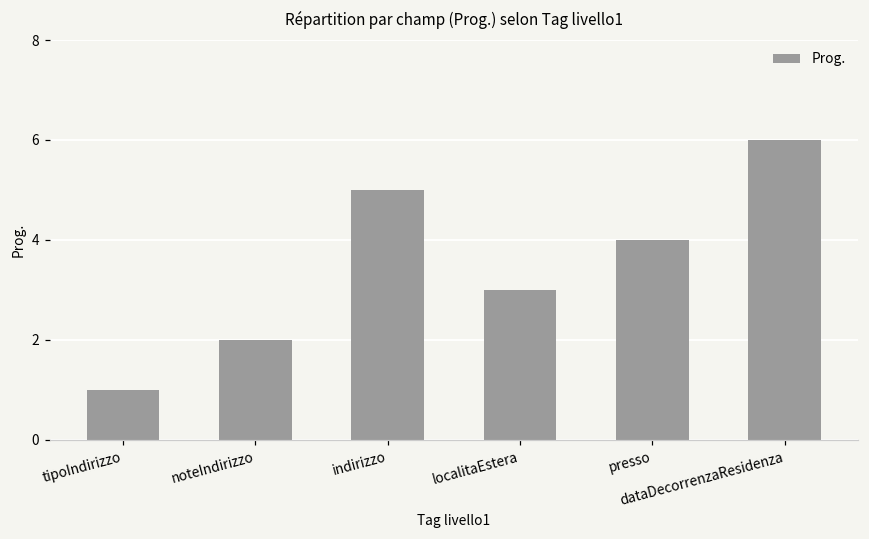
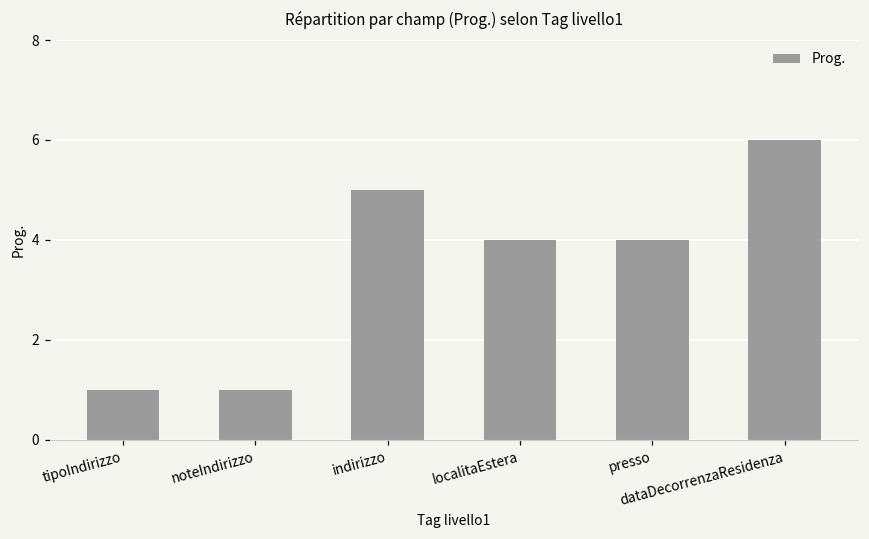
noteIndirizzo: 2 -> 1
localitaEstera: 3 -> 4
